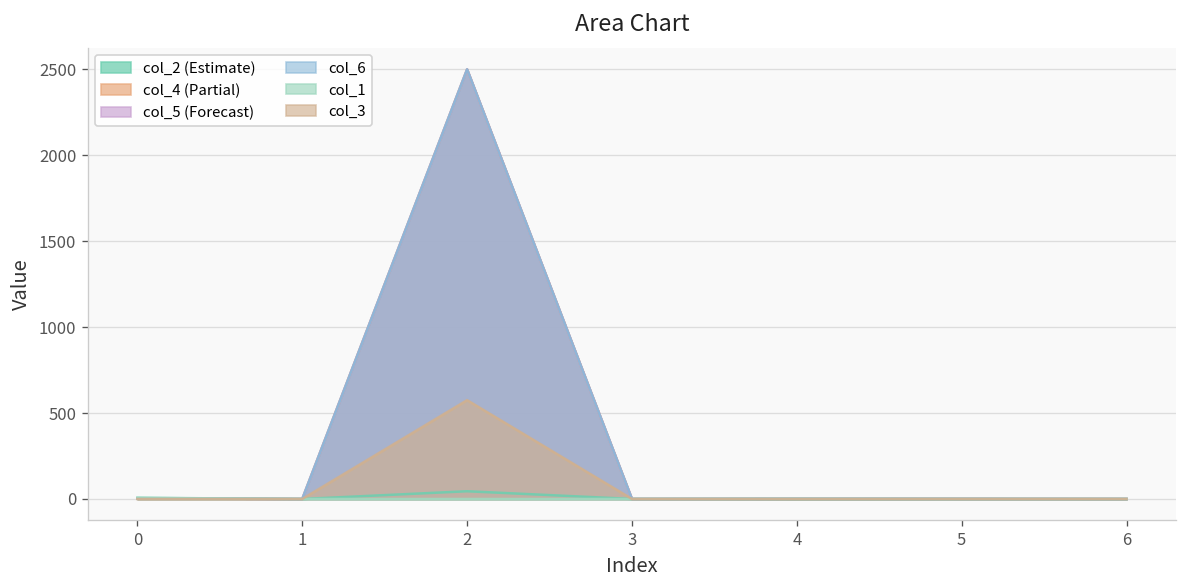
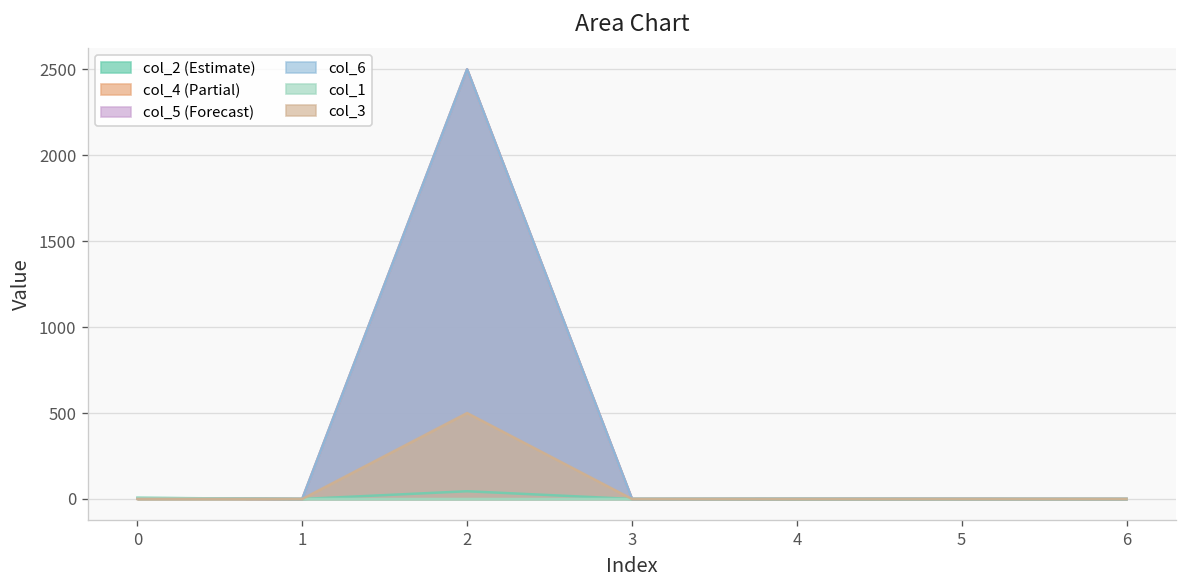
col_3, 2: 580 -> 500
